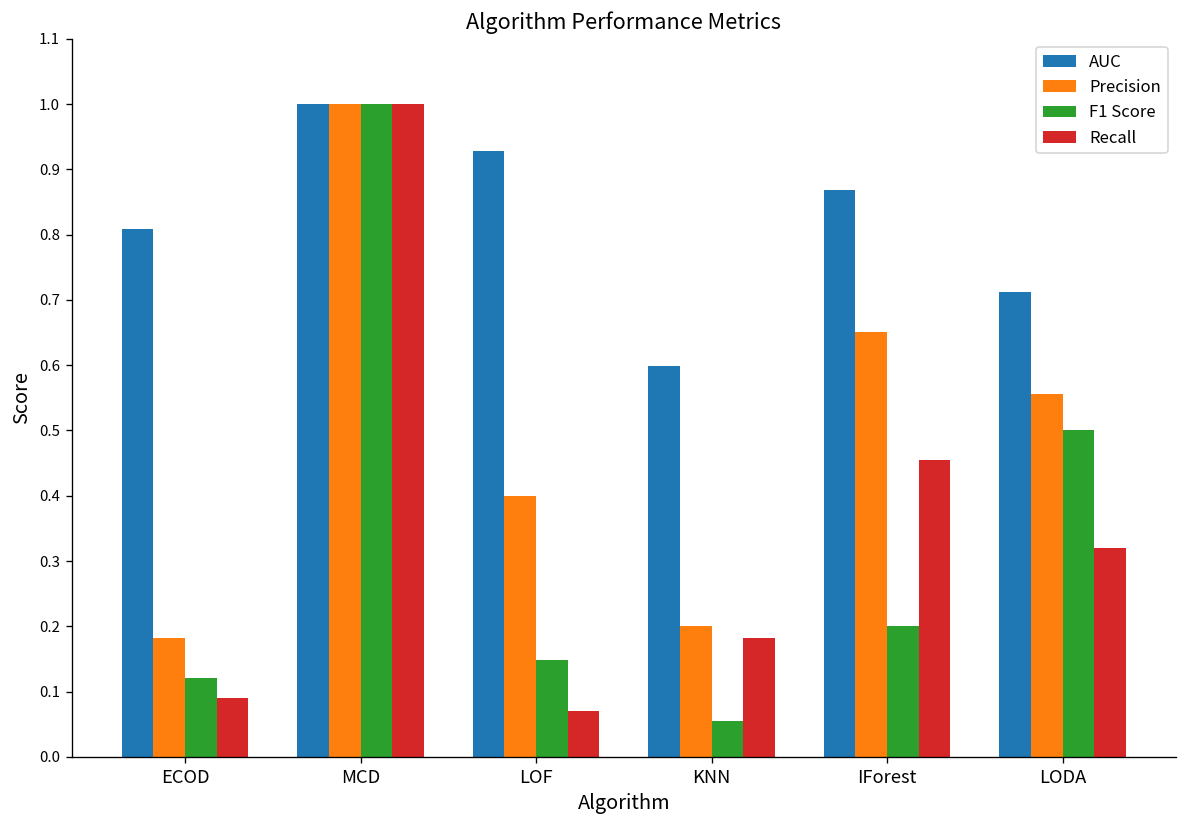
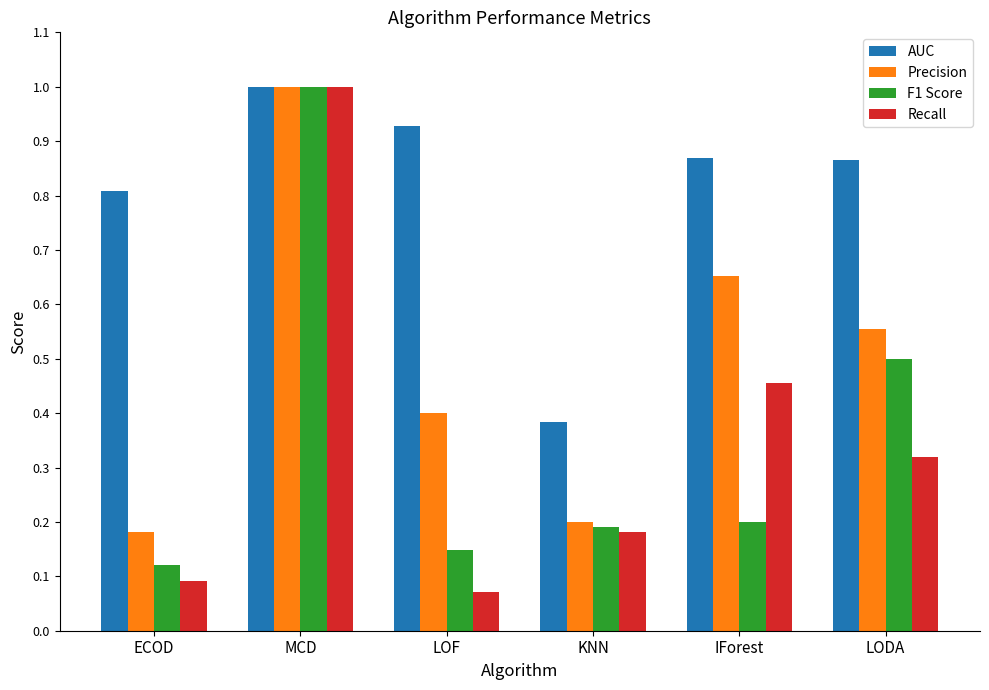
AUC, KNN: 0.60 -> 0.38
F1 Score, KNN: 0.05 -> 0.19
AUC, LODA: 0.71 -> 0.87
